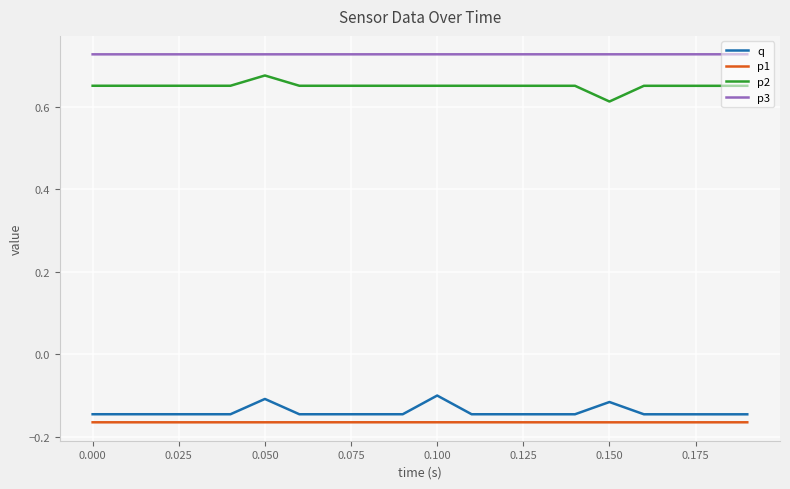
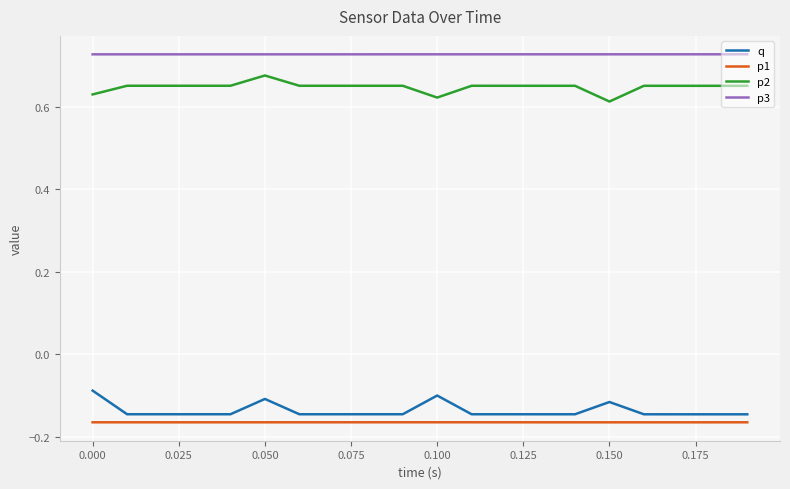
q, 0.000: -0.15 -> -0.09
p2, 0.000: 0.65 -> 0.63
p2, 0.100: 0.65 -> 0.62
